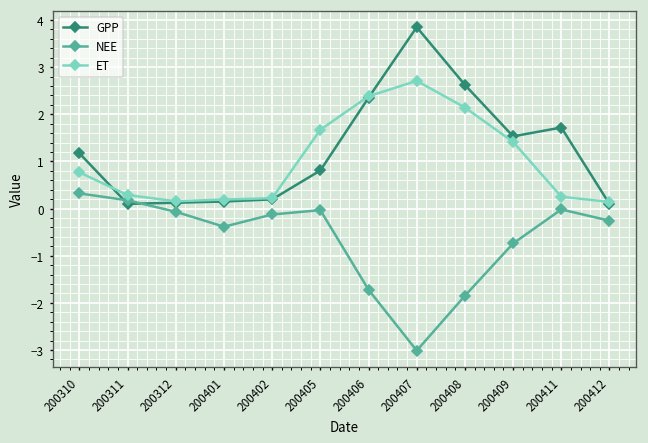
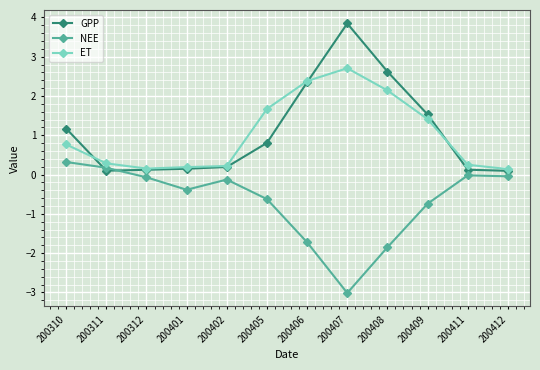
NEE, 200405: 0.0 -> -0.6
GPP, 200411: 1.7 -> 0.1
NEE, 200412: -0.3 -> 0.0
